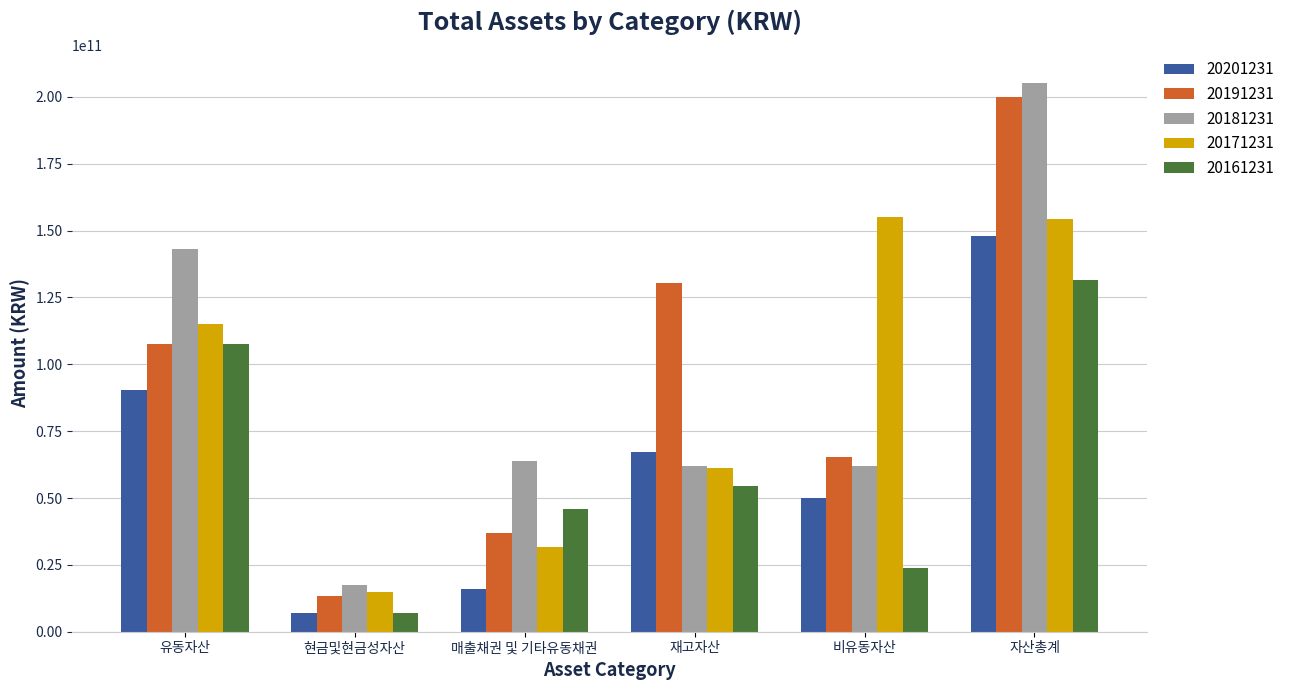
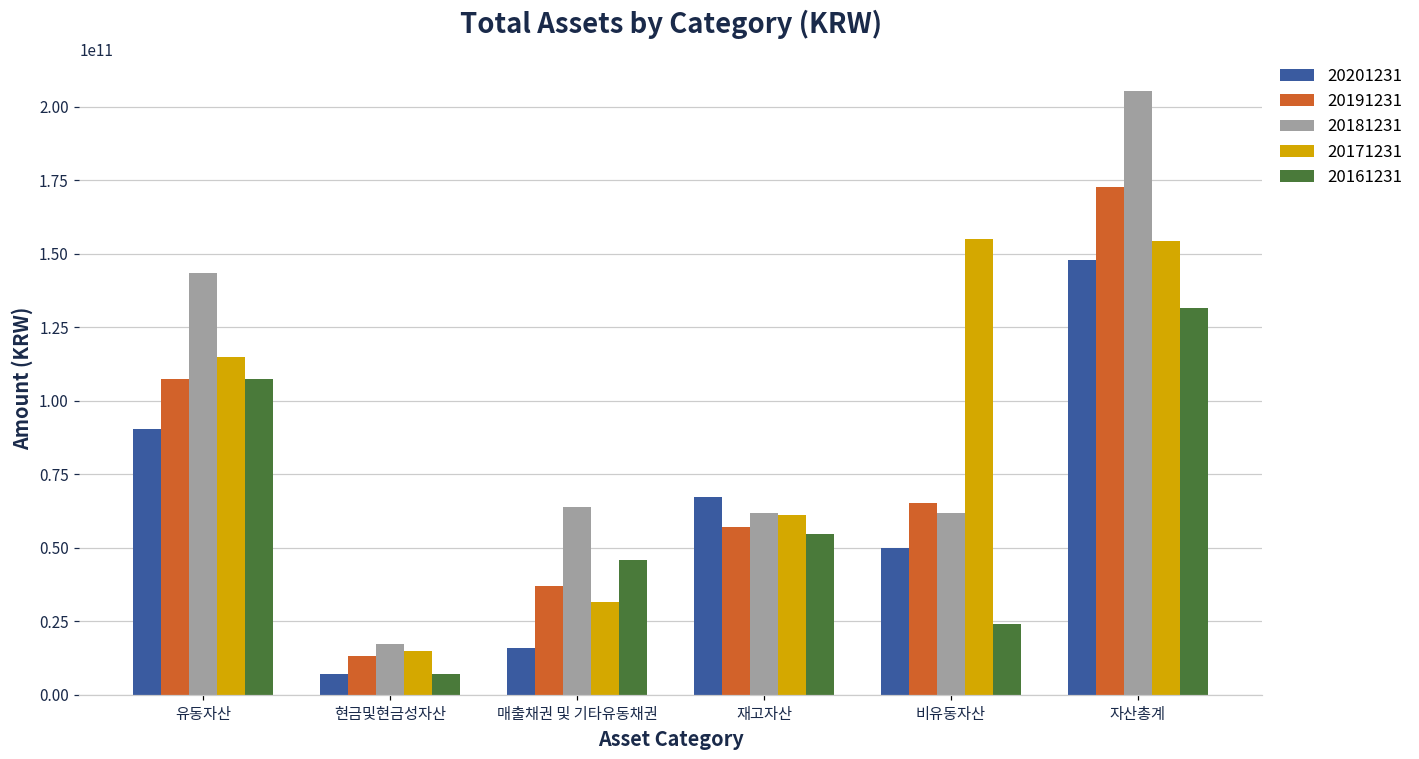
20191231, 재고자산: 130000000000 -> 57000000000
20191231, 자산총계: 200000000000 -> 173000000000
